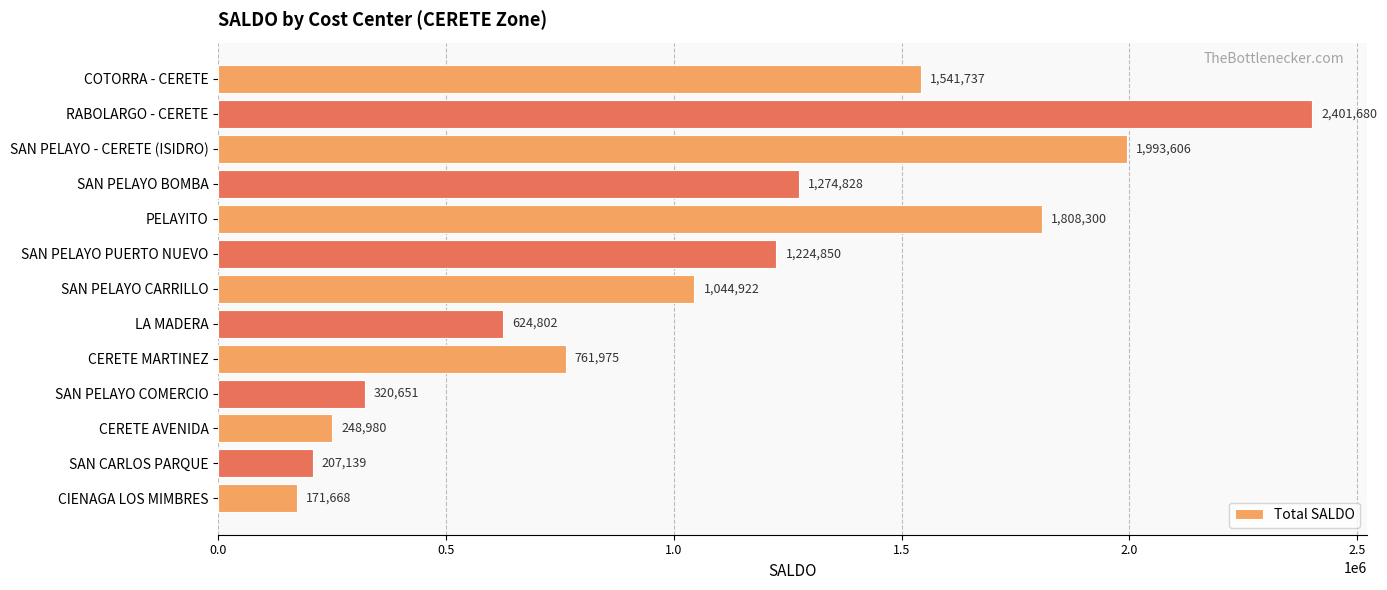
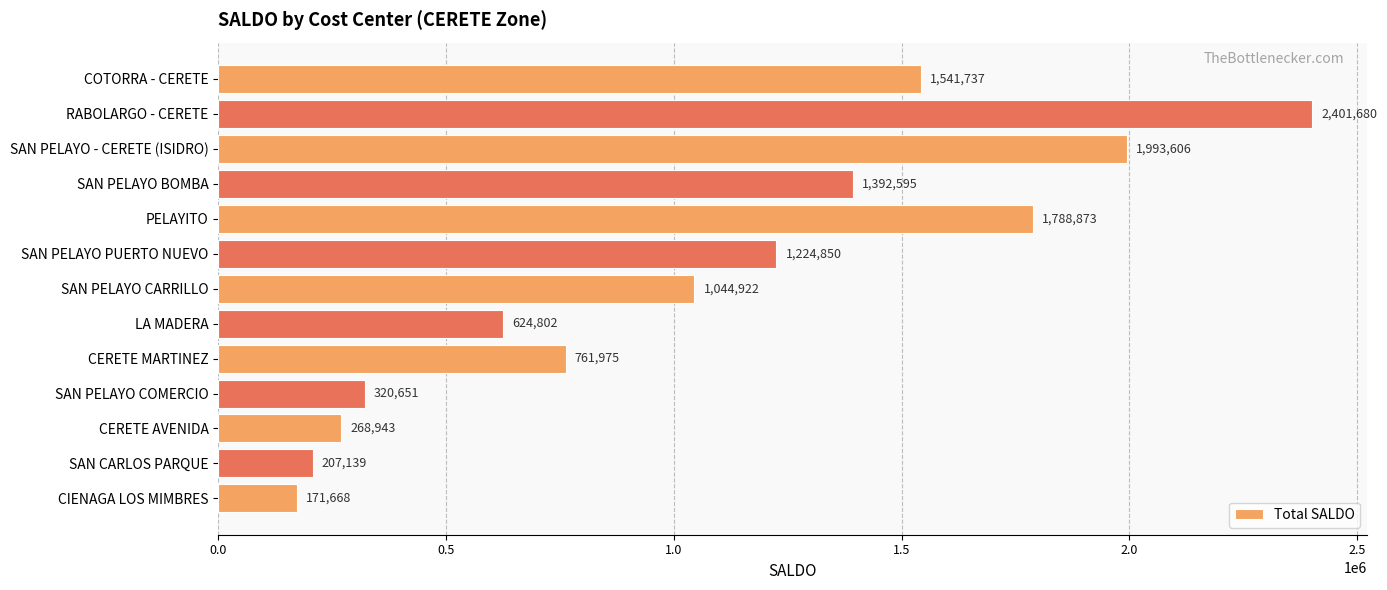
SAN PELAYO BOMBA: 1,274,828 -> 1,392,595
PELAYITO: 1,808,300 -> 1,788,873
CERETE AVENIDA: 248,980 -> 268,943
